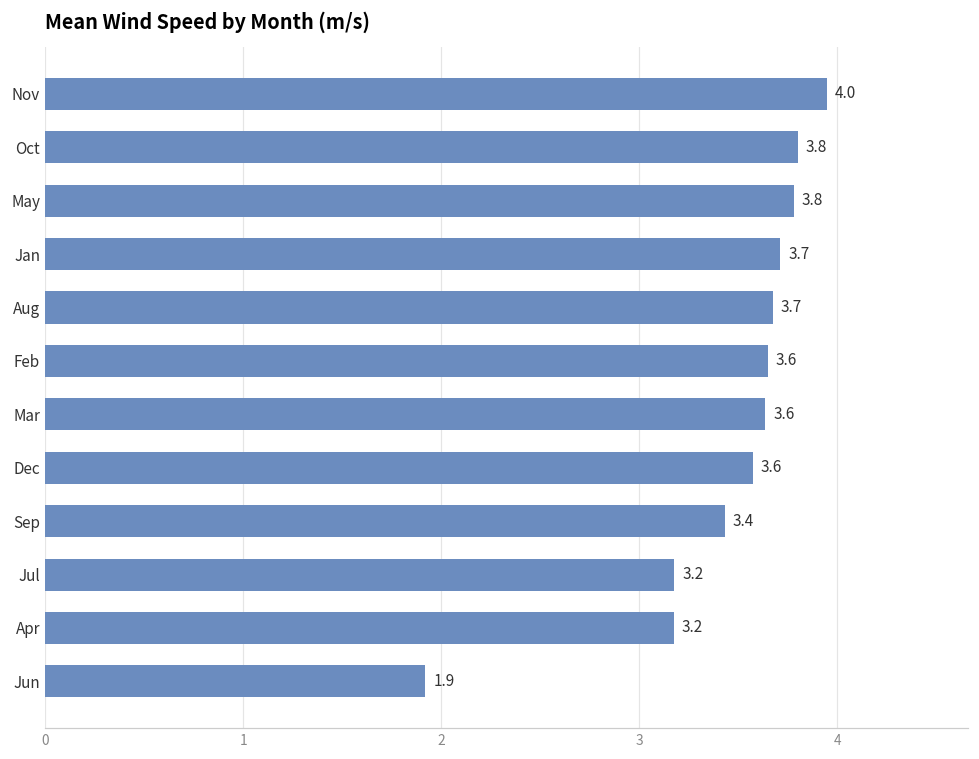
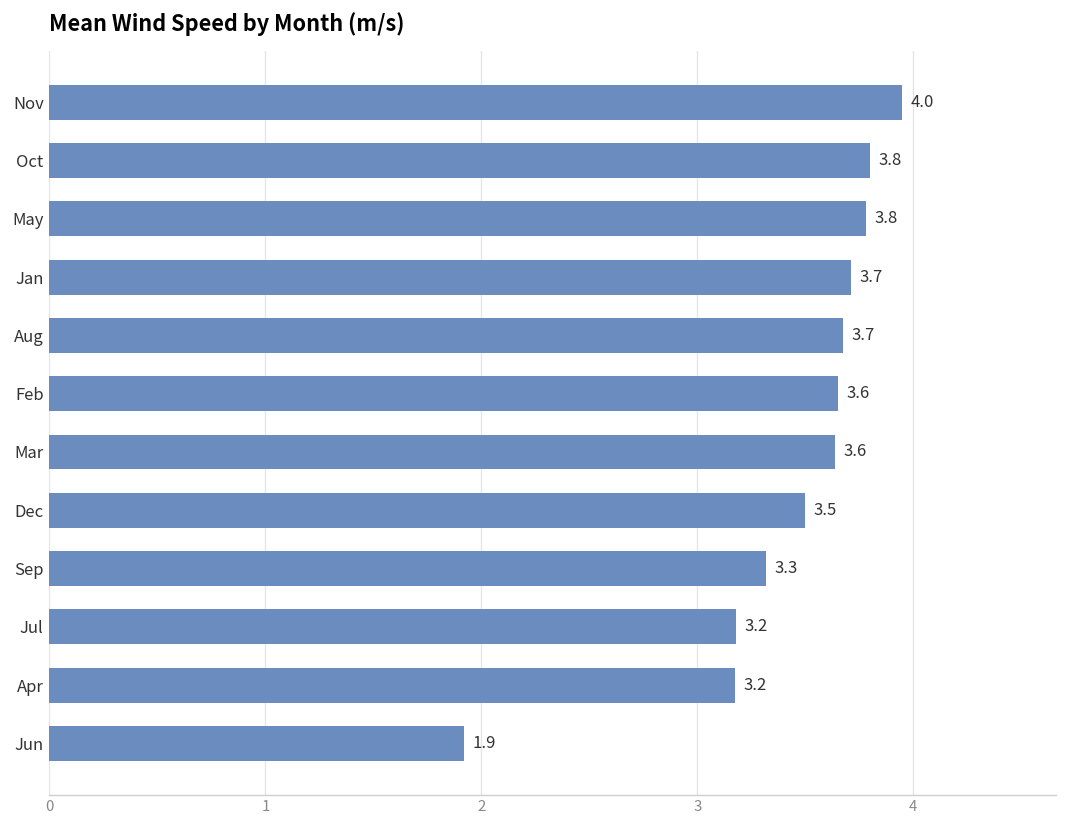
Dec: 3.6 -> 3.5
Sep: 3.4 -> 3.3
